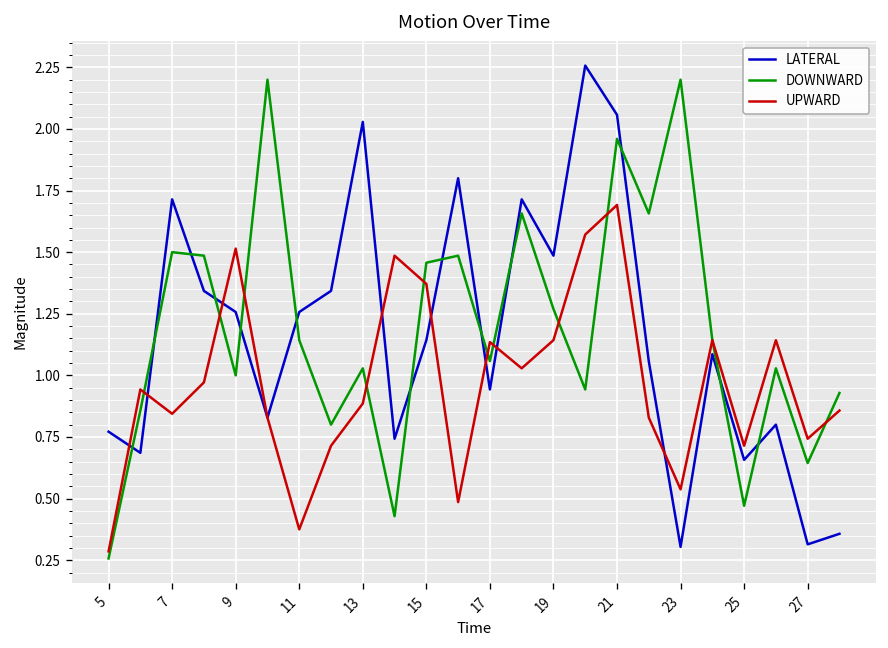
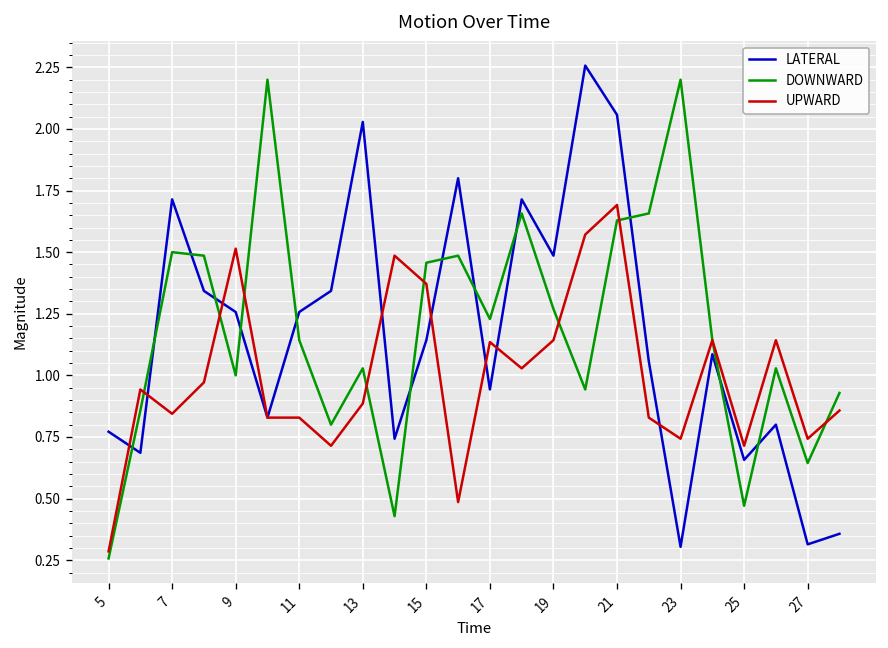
UPWARD, 11: 0.37 -> 0.83
DOWNWARD, 17: 1.06 -> 1.23
DOWNWARD, 21: 1.96 -> 1.63
UPWARD, 23: 0.54 -> 0.74
